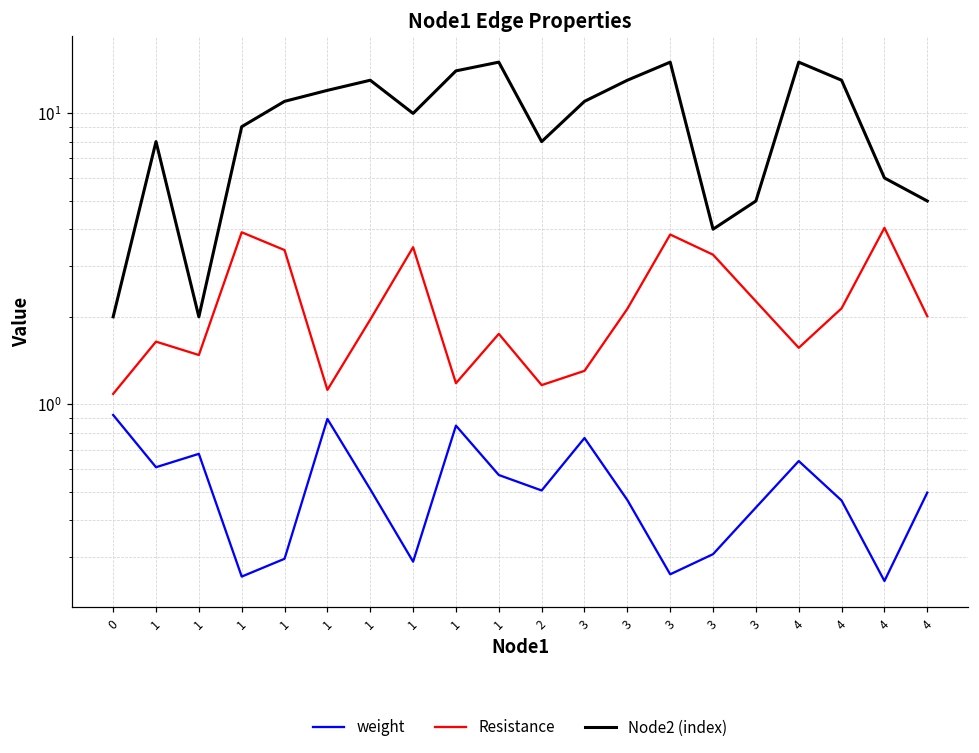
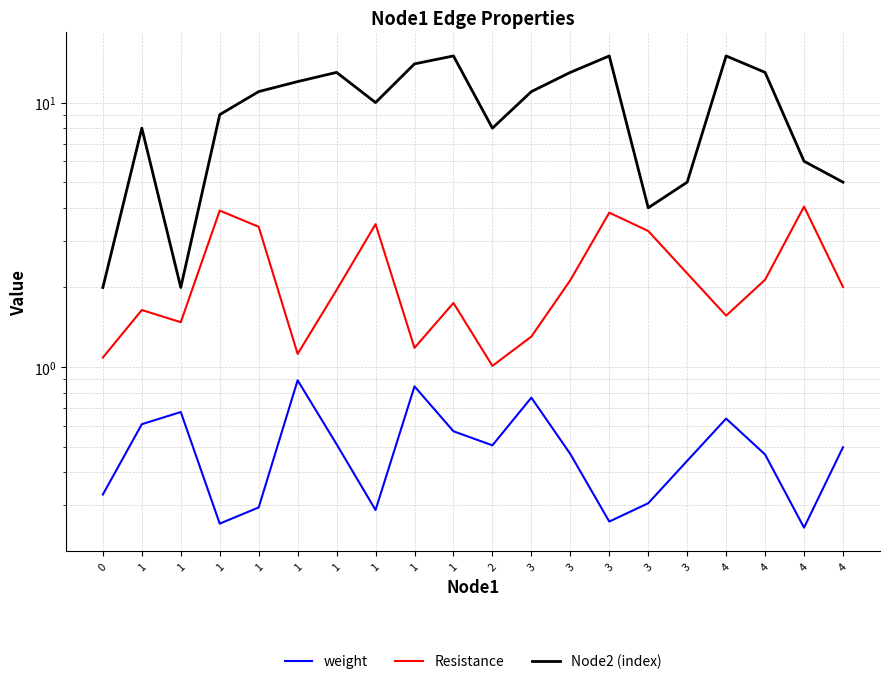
weight, 0: 0.92 -> 0.33
Resistance, 2: 1.2 -> 1.01
